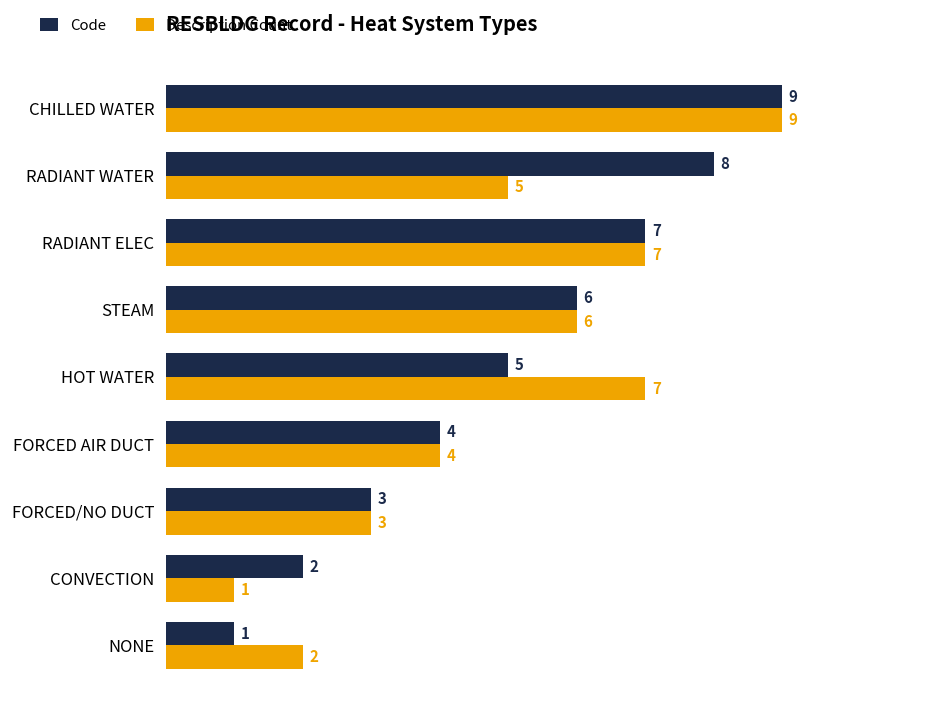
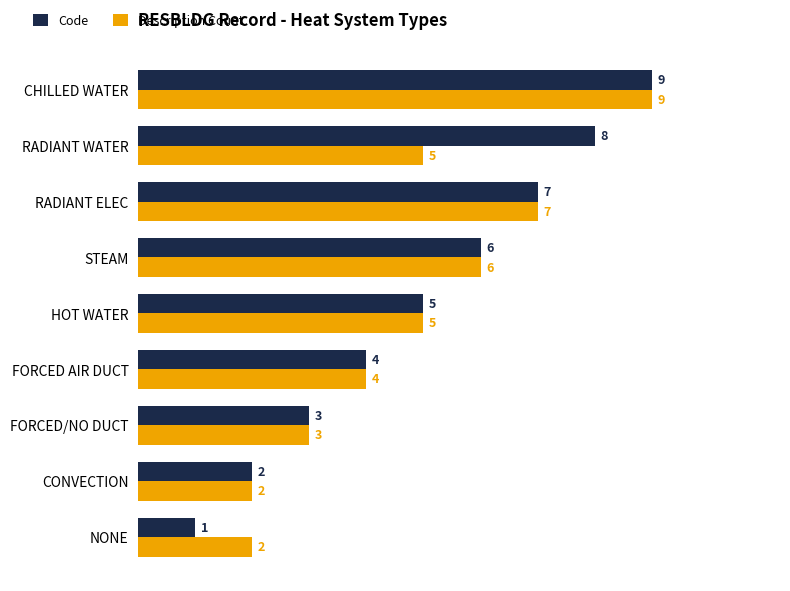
Description Count, HOT WATER: 7 -> 5
Description Count, CONVECTION: 1 -> 2
